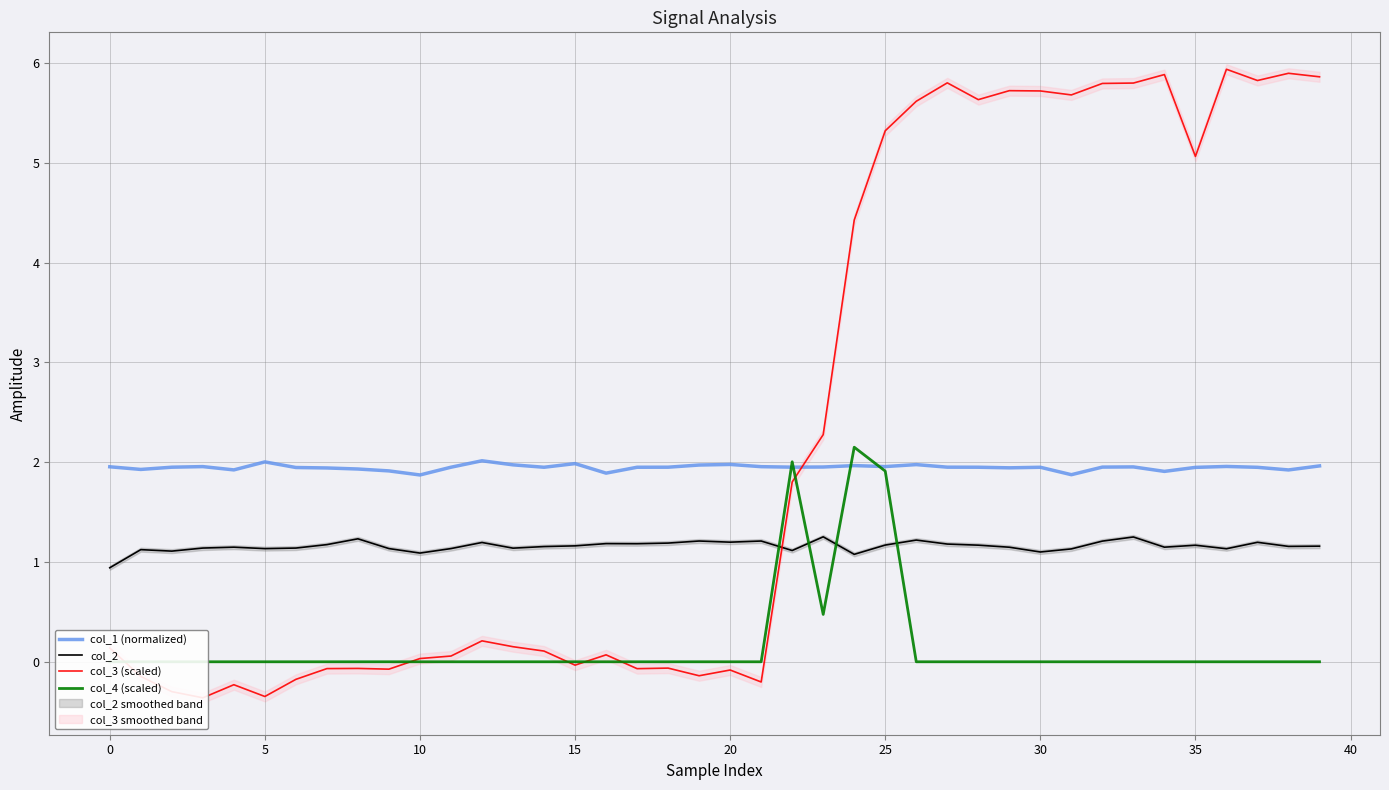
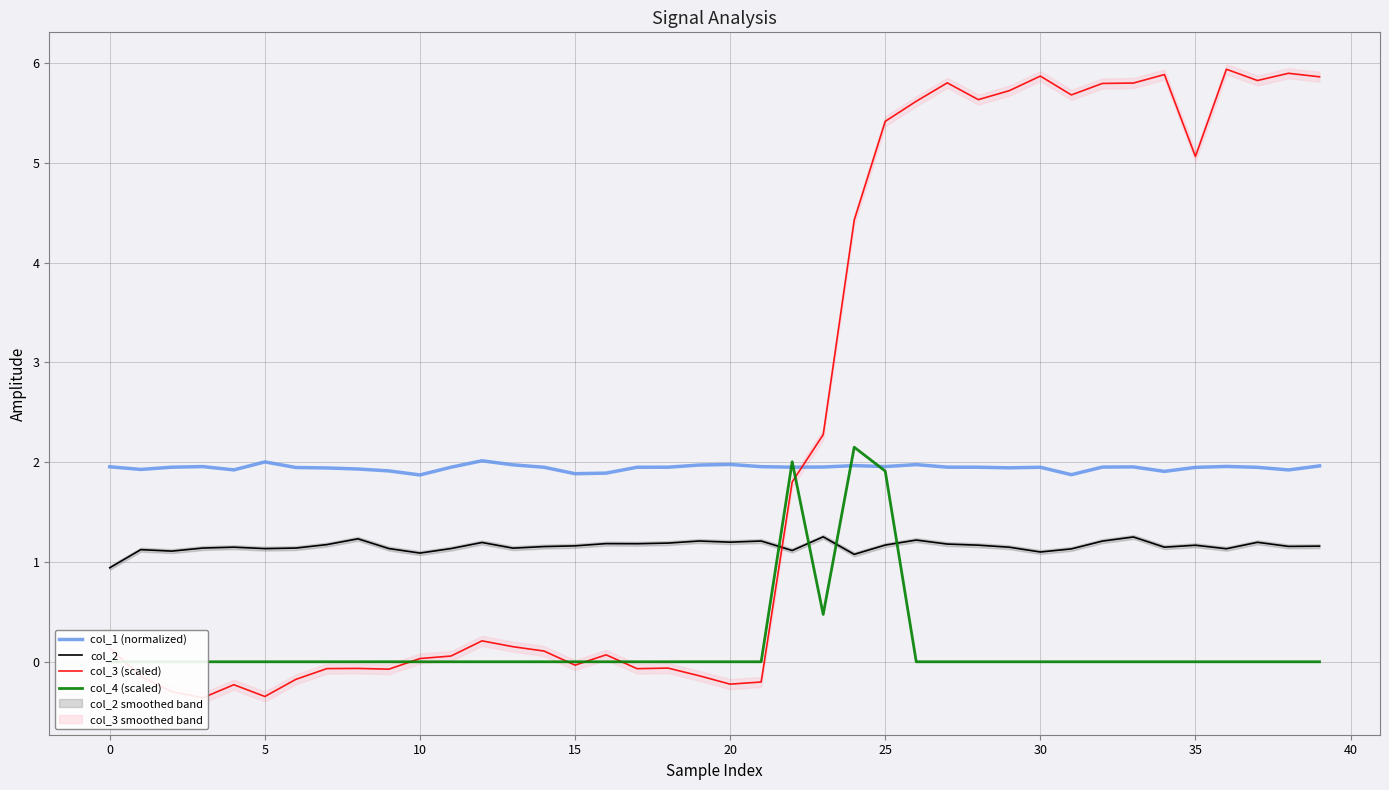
col_1 (normalized), 15: 2.0 -> 1.9
col_3 (scaled), 20: -0.1 -> -0.2
col_3 (scaled), 25: 5.3 -> 5.4
col_3 (scaled), 30: 5.7 -> 5.9
